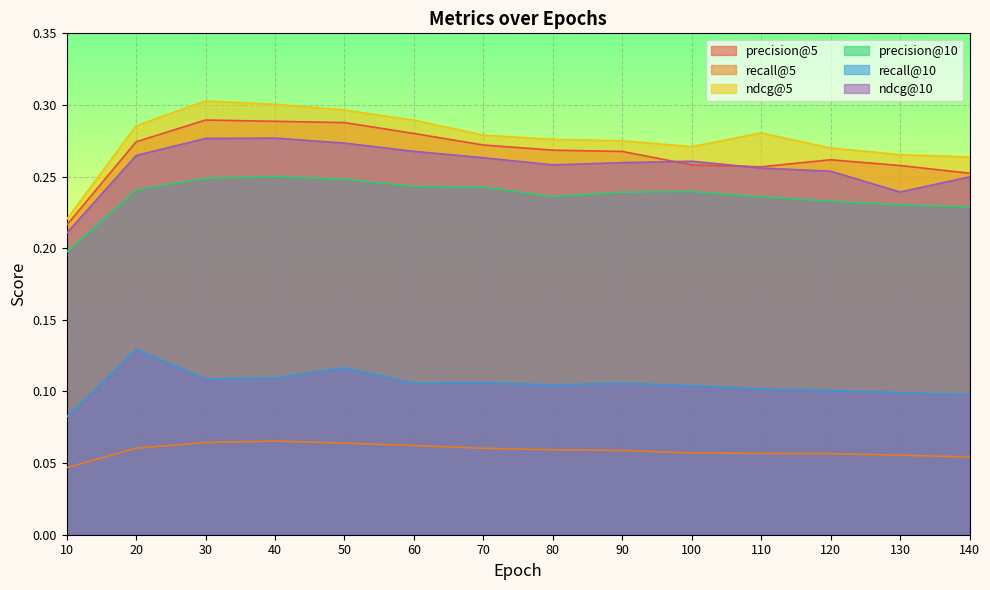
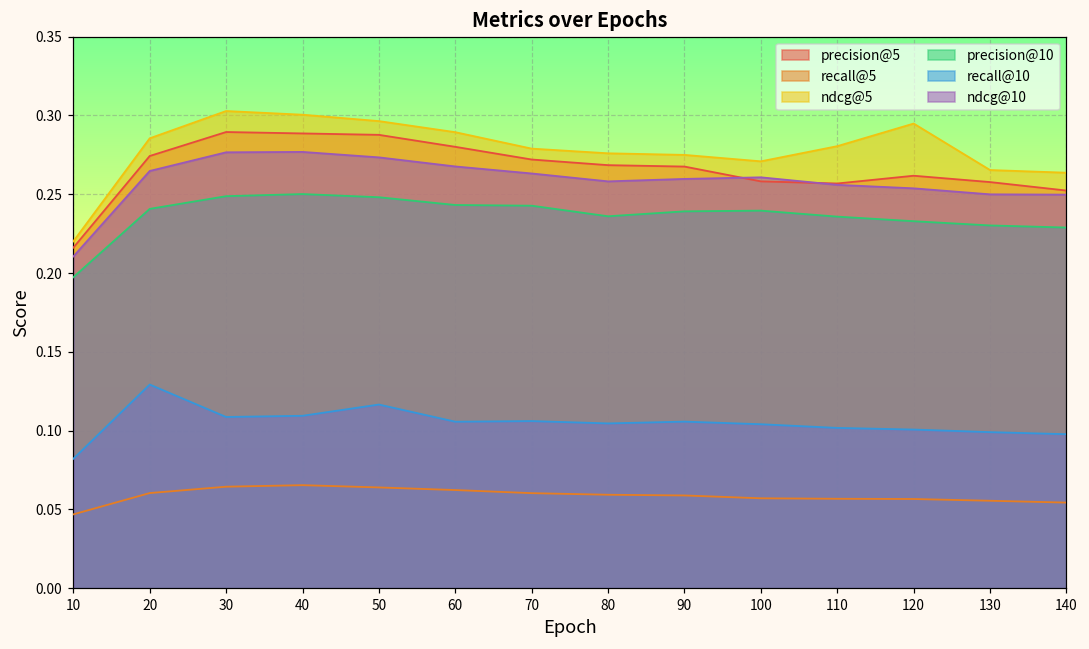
ndcg@5, 120: 0.270 -> 0.295
ndcg@10, 130: 0.239 -> 0.250
